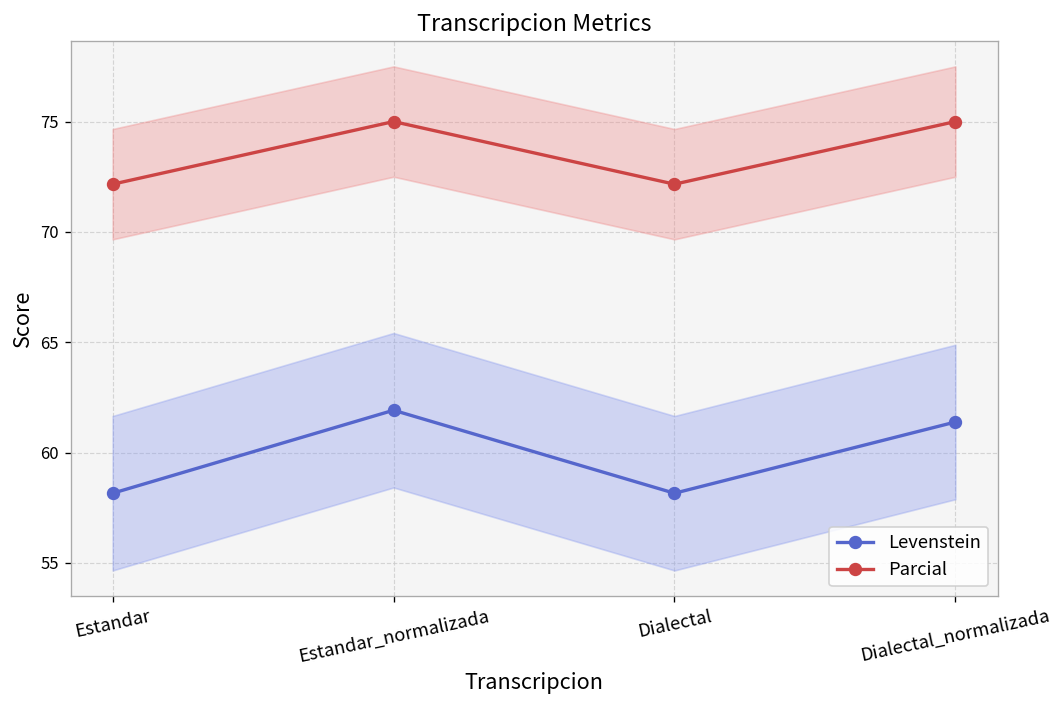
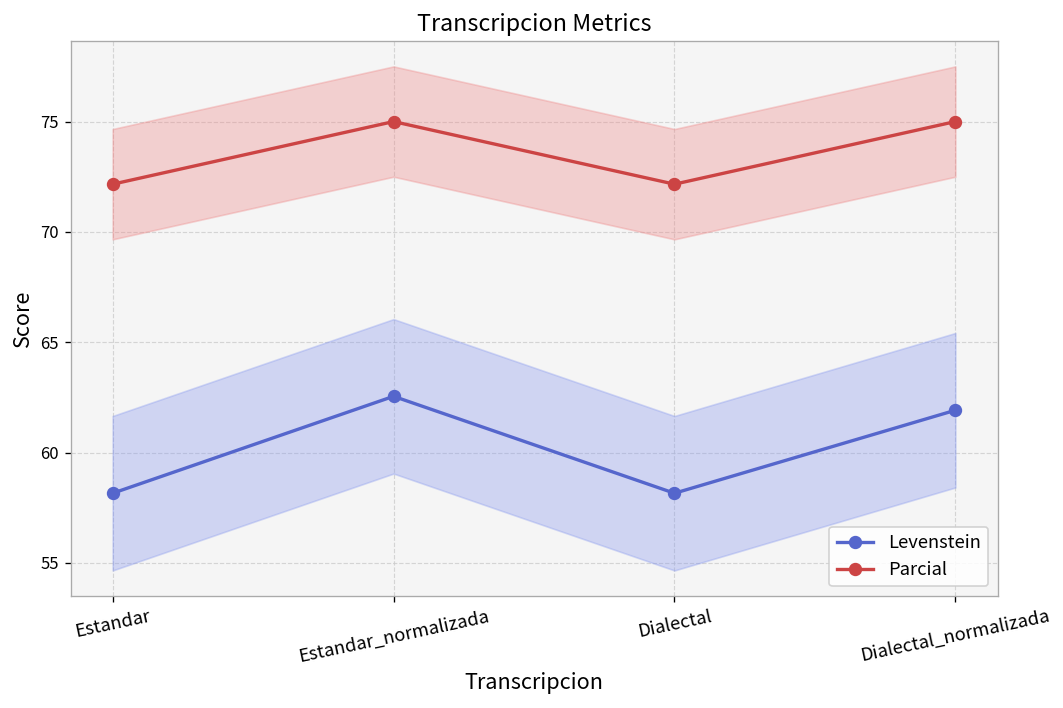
Levenstein, Estandar_normalizada: 61.9 -> 62.5
Levenstein, Dialectal_normalizada: 61.4 -> 61.9
